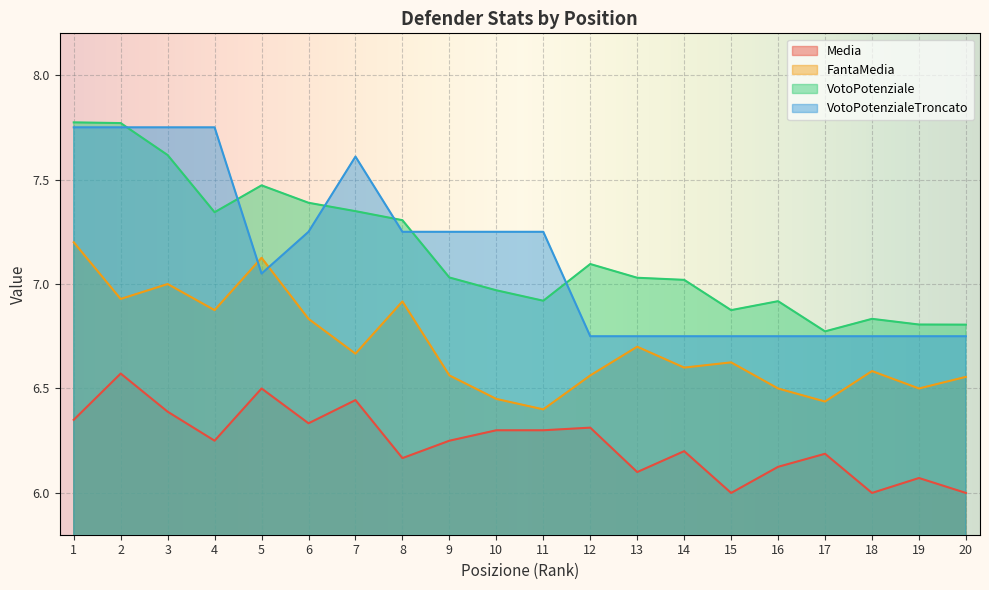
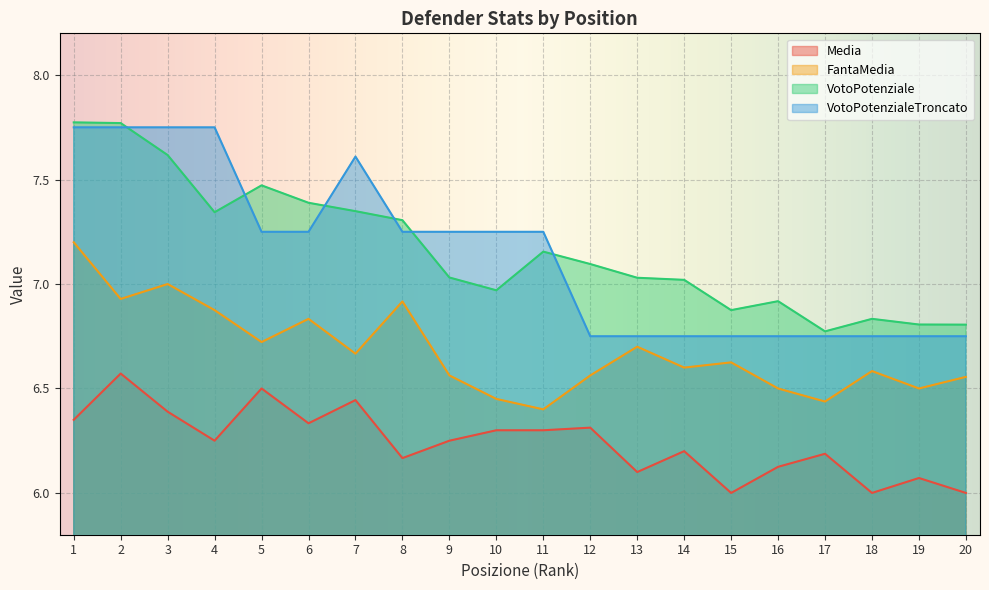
FantaMedia, 5: 7.13 -> 6.72
VotoPotenzialeTroncato, 5: 7.05 -> 7.25
VotoPotenziale, 11: 6.92 -> 7.16
